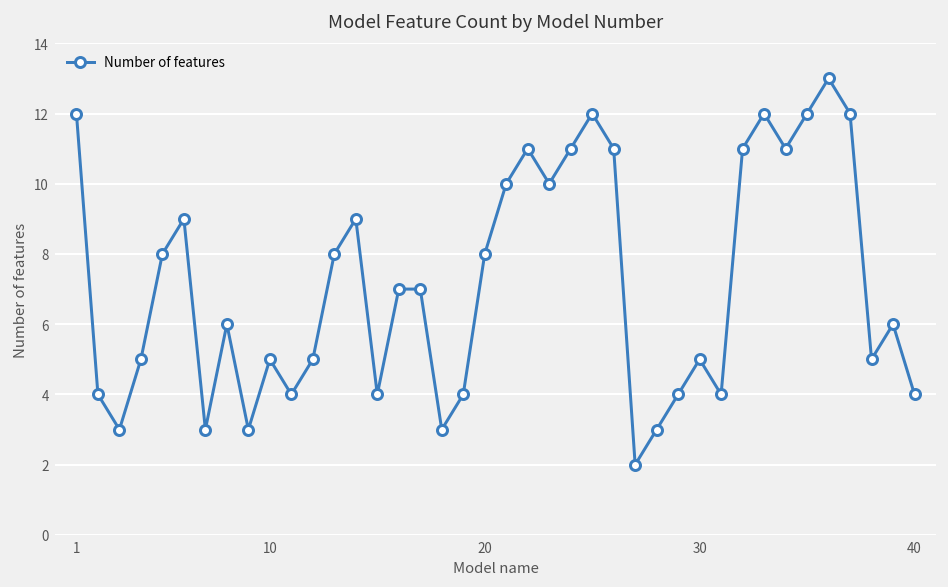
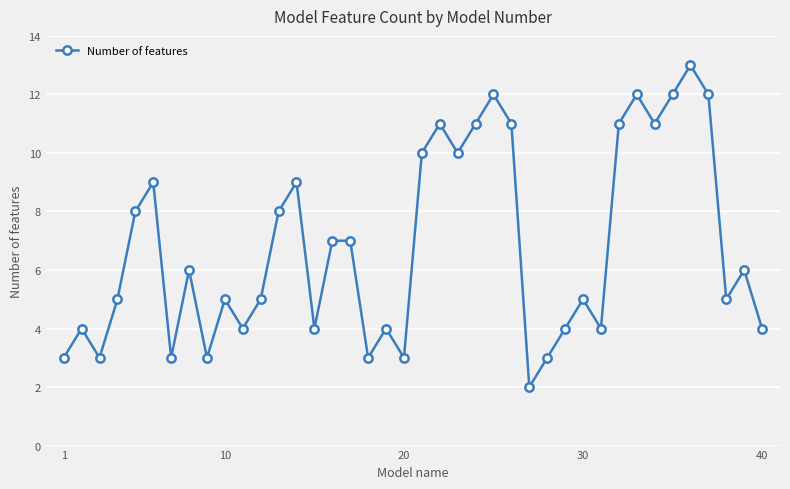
1: 12 -> 3
20: 8 -> 3
